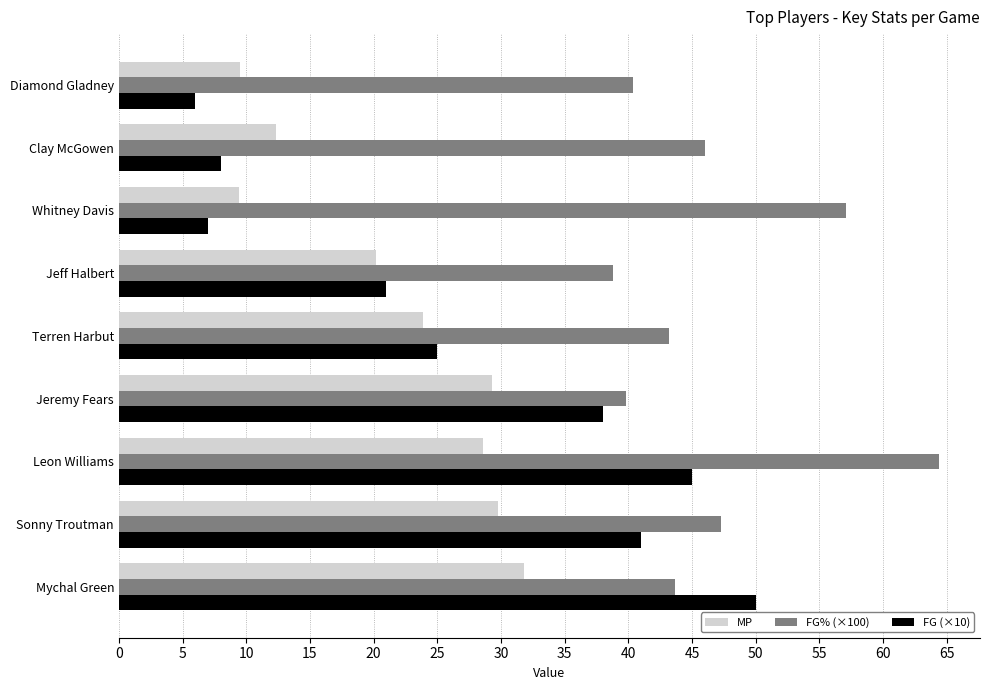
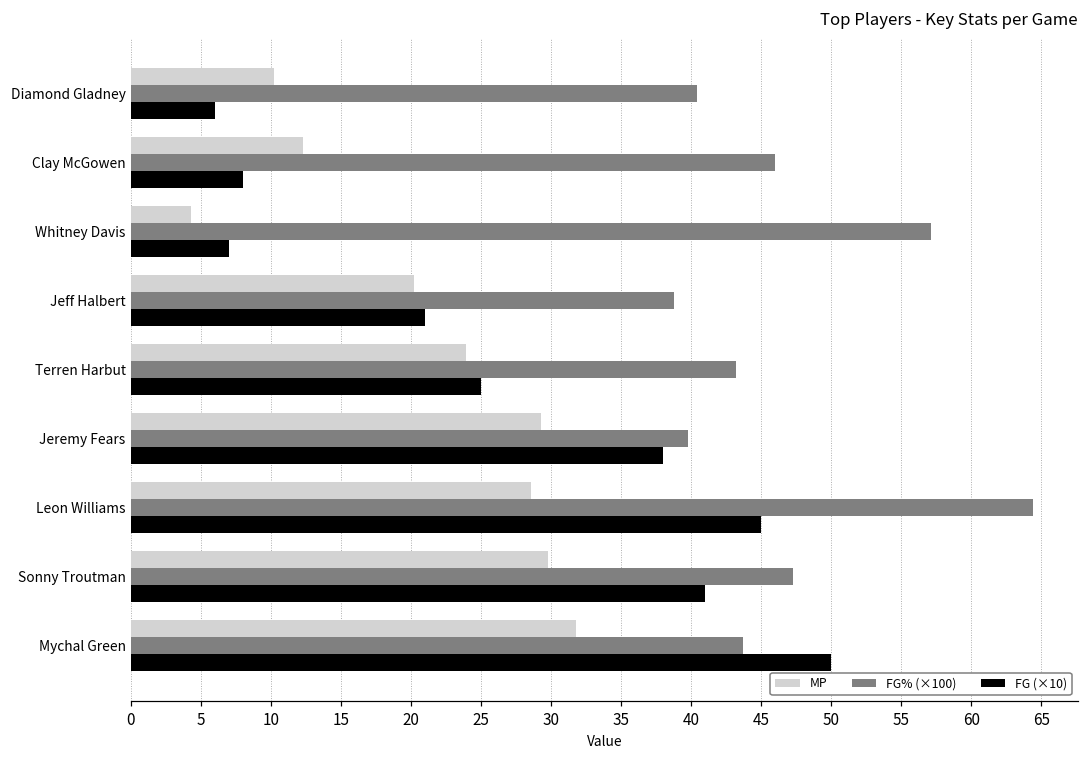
MP, Diamond Gladney: 9.5 -> 10.2
MP, Whitney Davis: 9.4 -> 4.3
